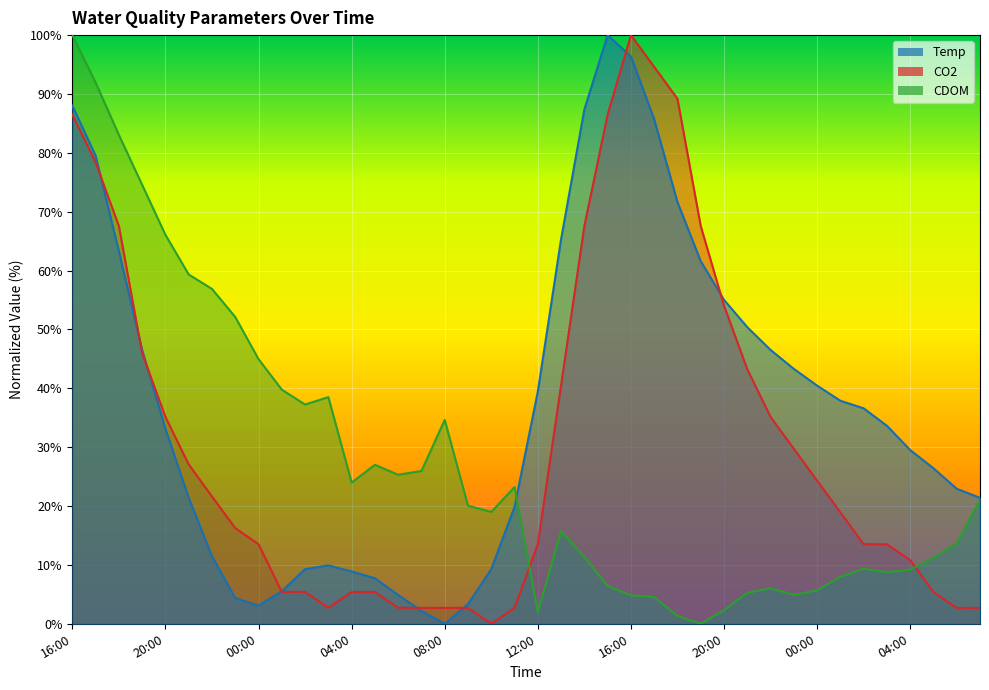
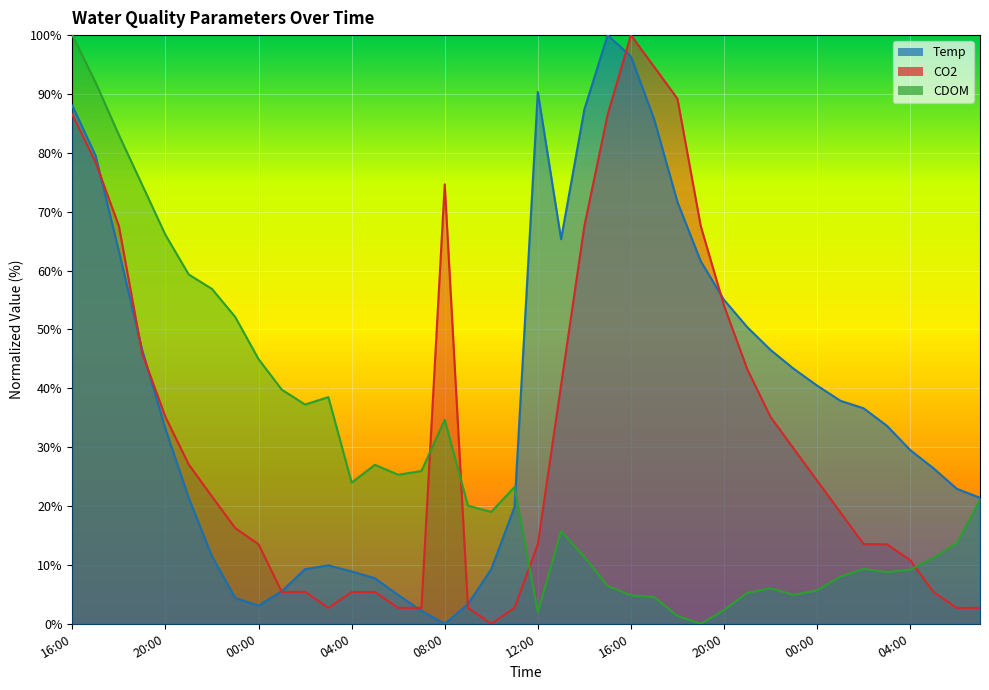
CO2, 08:00: 3% -> 75%
Temp, 12:00: 39% -> 90%
